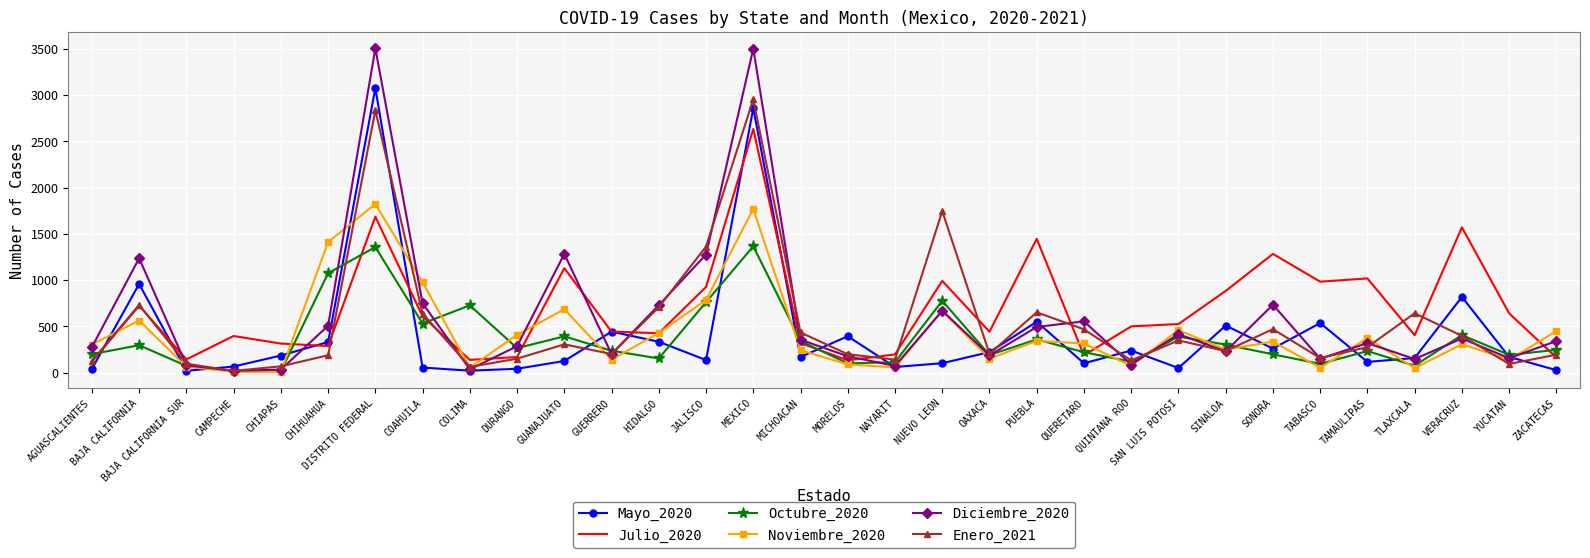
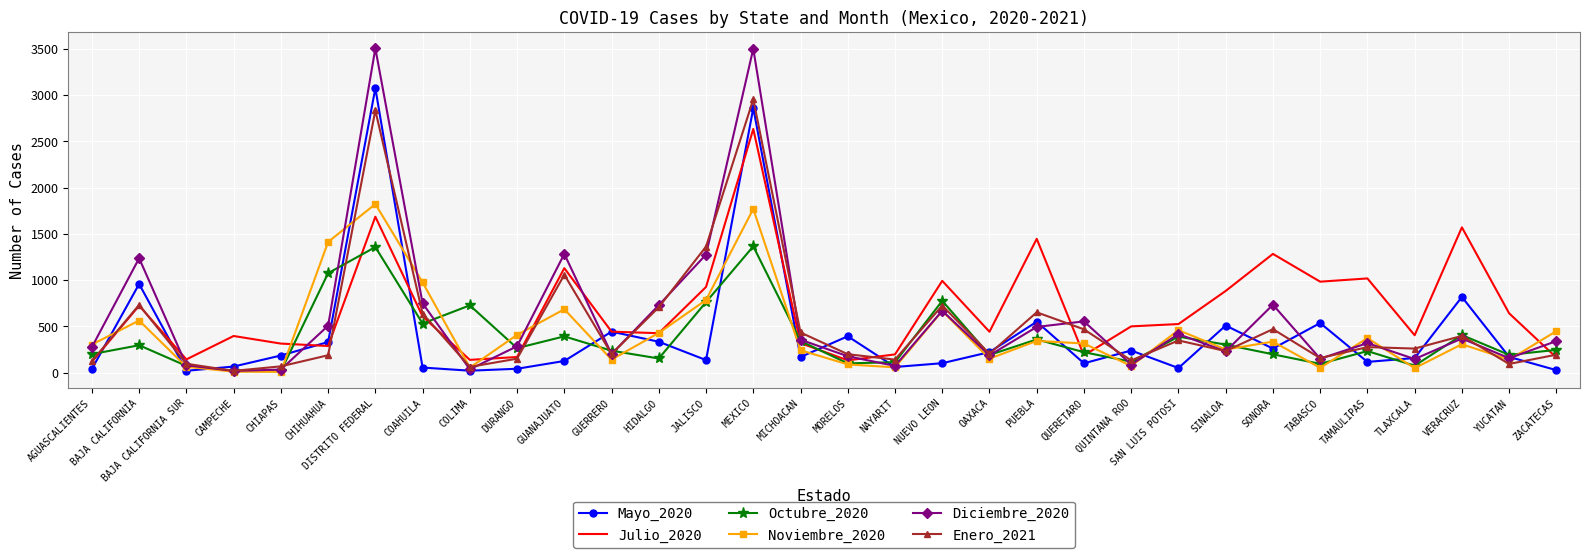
Enero_2021, GUANAJUATO: 300 -> 1100
Enero_2021, NUEVO LEON: 1700 -> 700
Enero_2021, TLAXCALA: 600 -> 300
